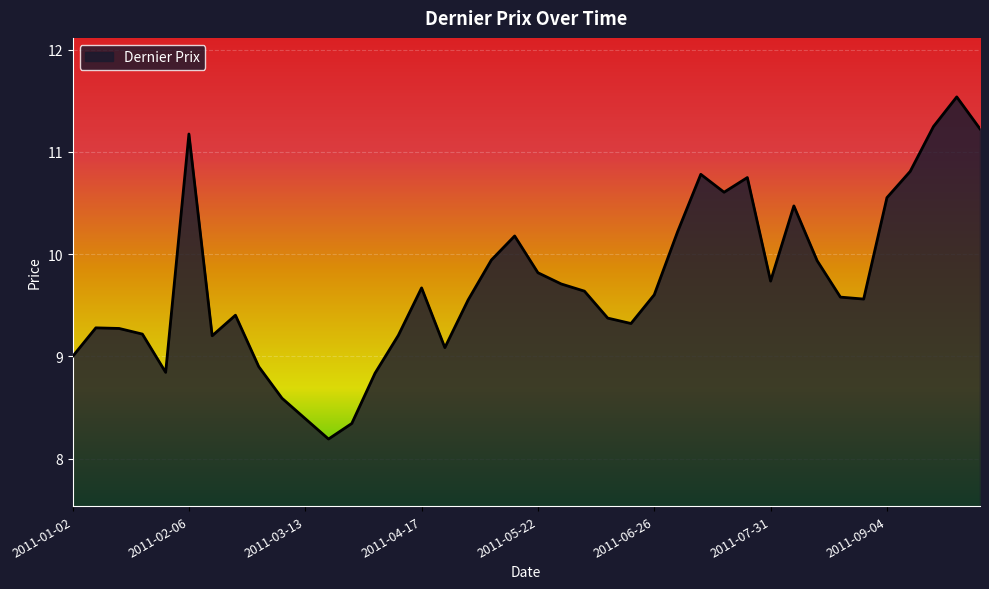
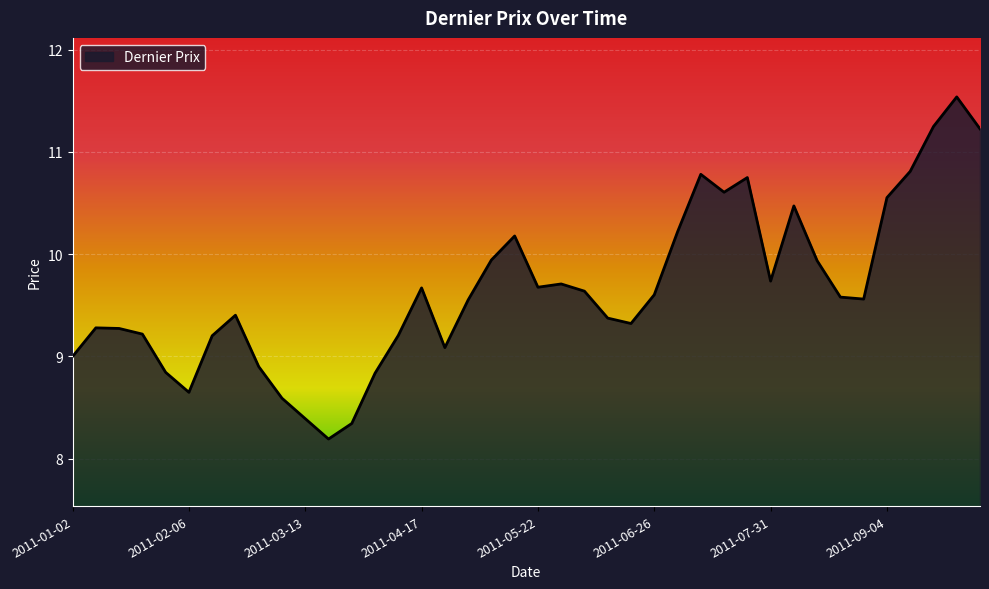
2011-02-06: 11.17 -> 8.65
2011-05-22: 9.82 -> 9.68
